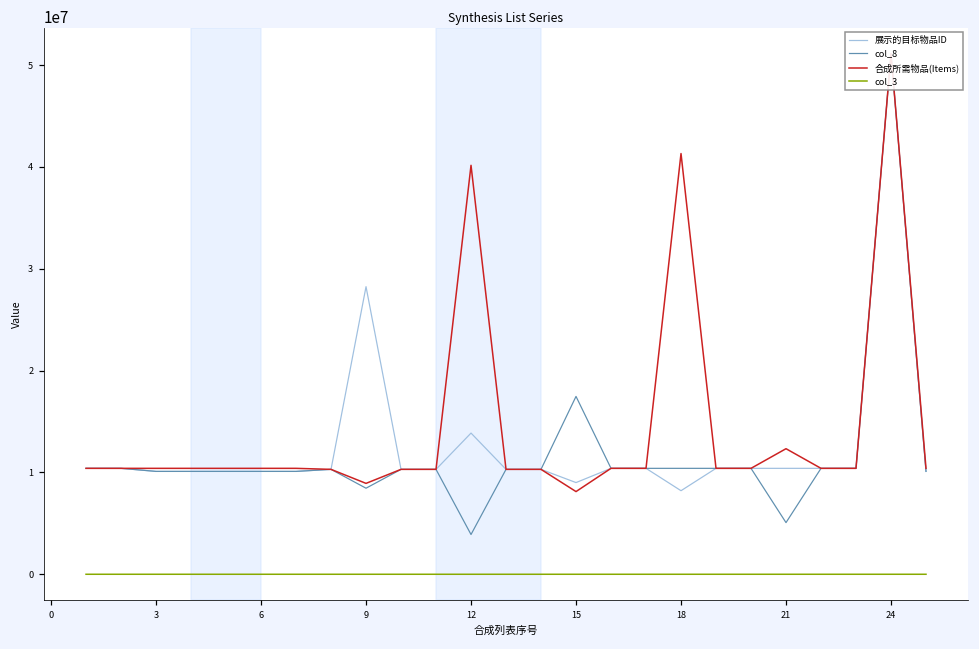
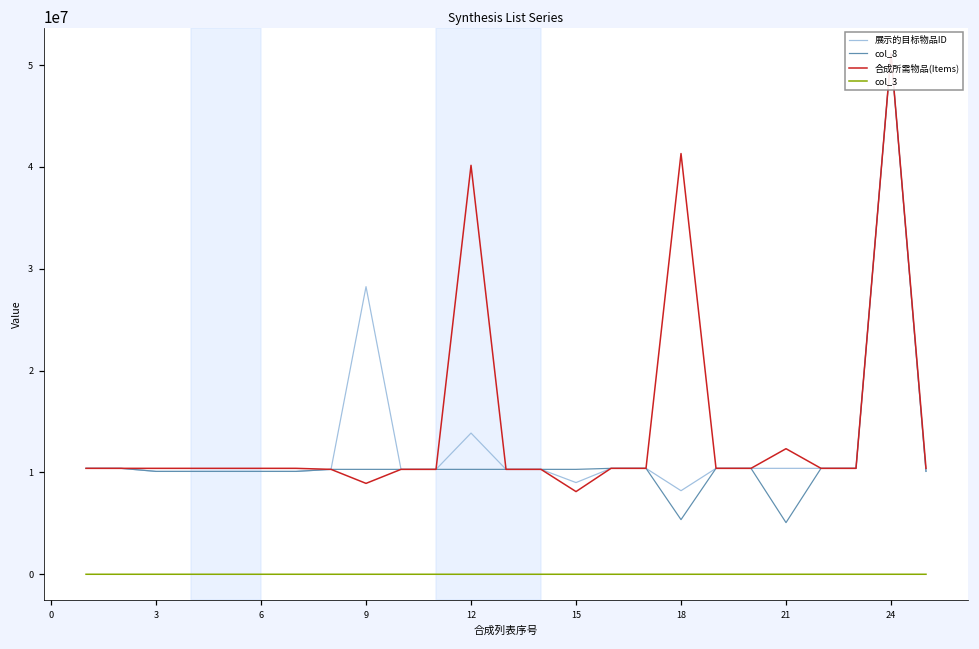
col_8, 9: 8000000 -> 10000000
col_8, 12: 4000000 -> 10000000
col_8, 15: 17000000 -> 10000000
col_8, 18: 10000000 -> 5000000
